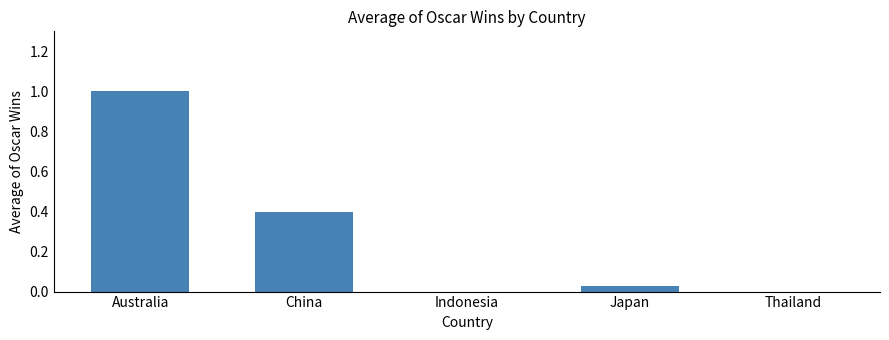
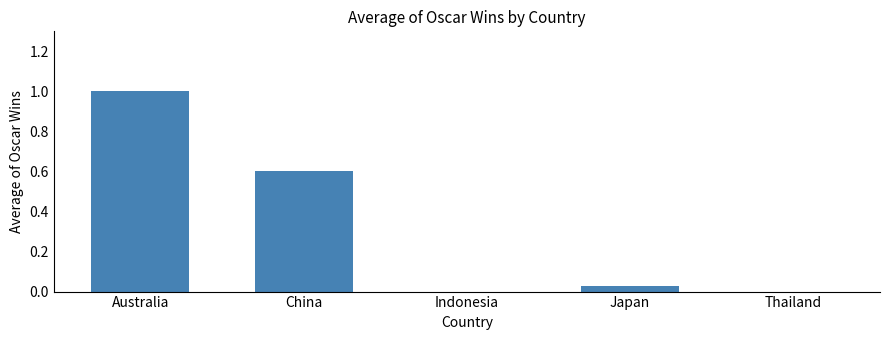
China: 0.4 -> 0.6
